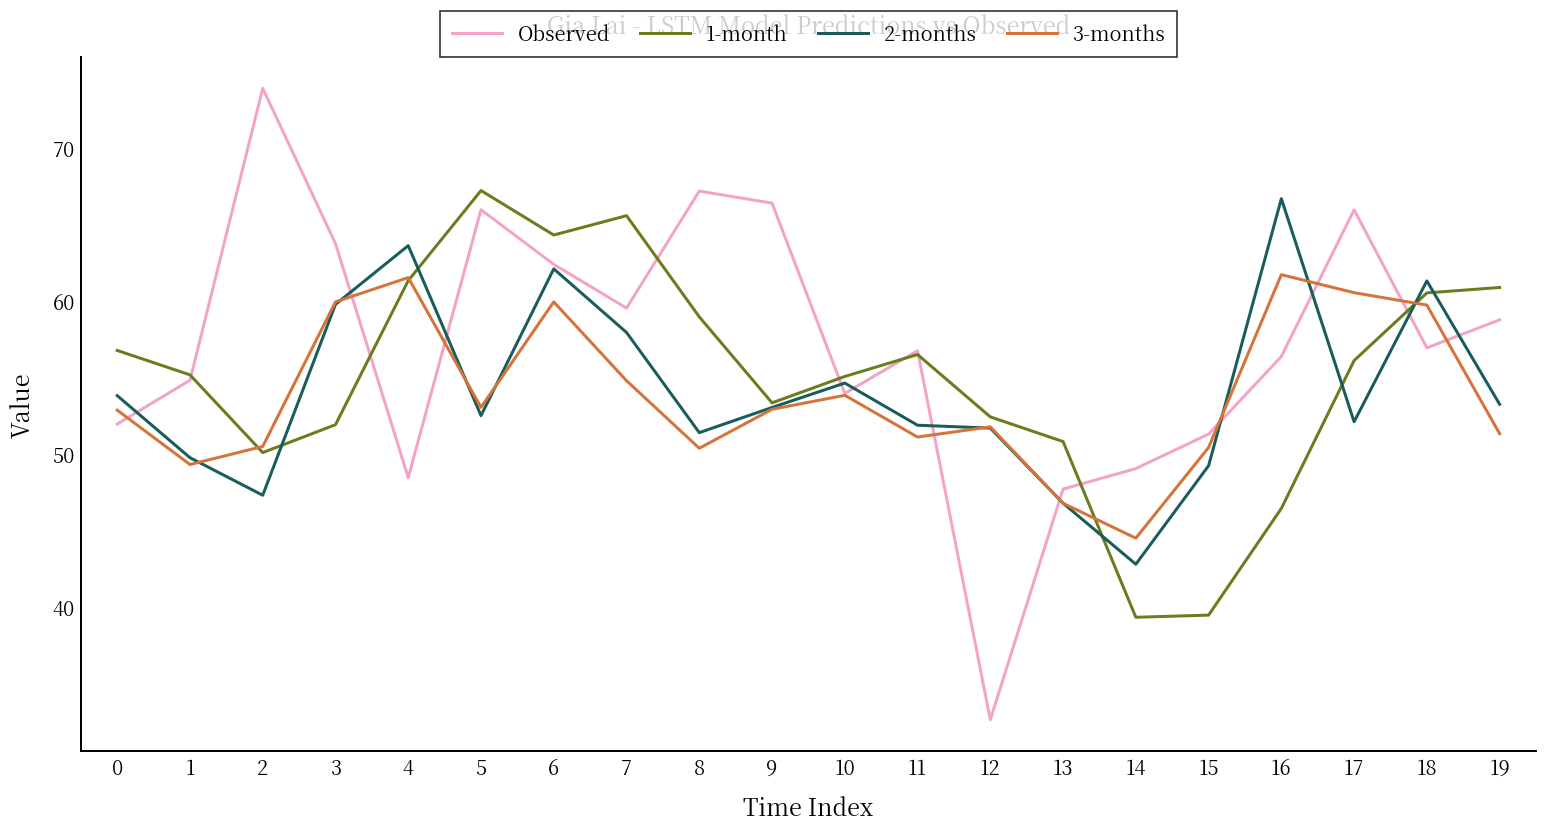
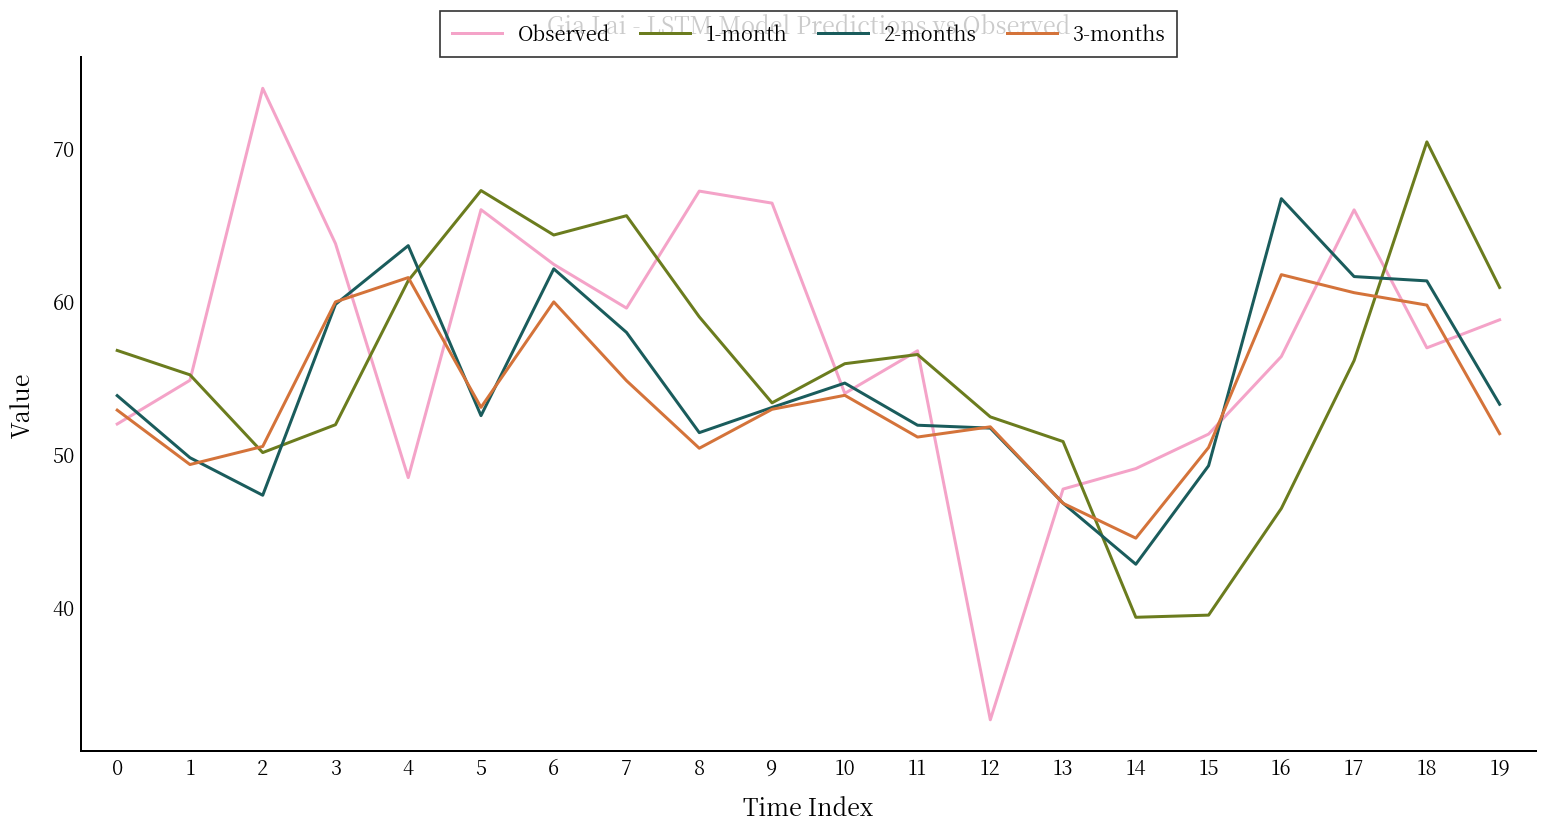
1-month, 10: 55.1 -> 55.9
2-months, 17: 52.1 -> 61.6
1-month, 18: 60.5 -> 70.4
